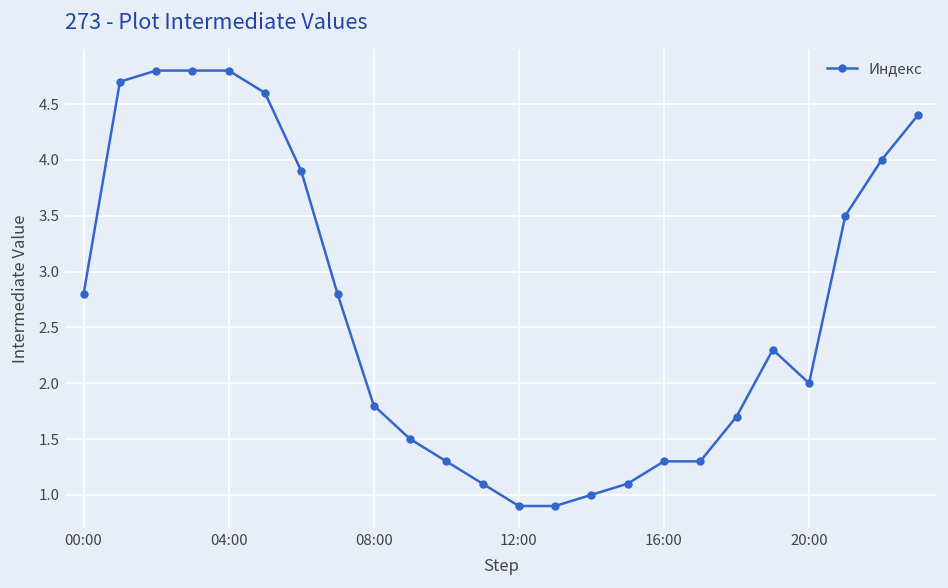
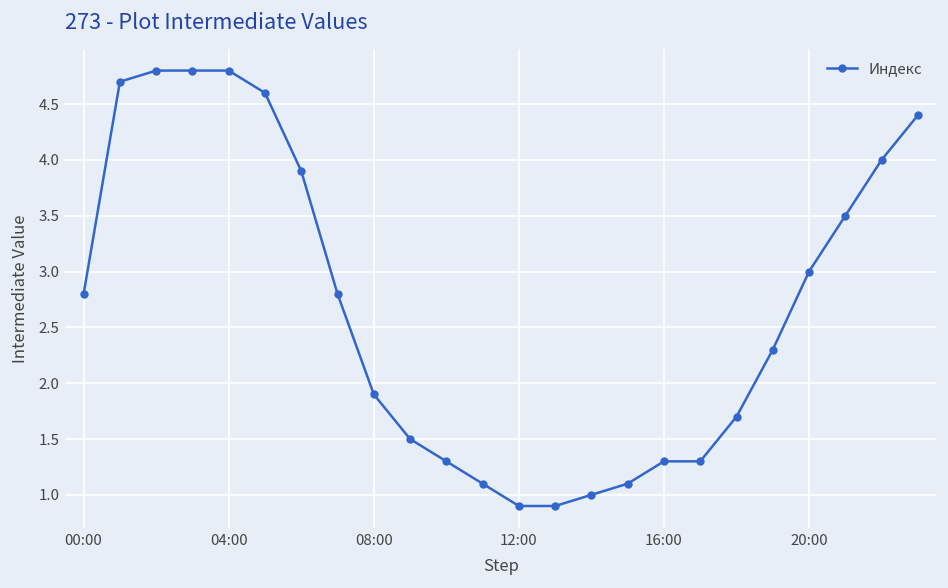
08:00: 1.8 -> 1.9
20:00: 2 -> 3
